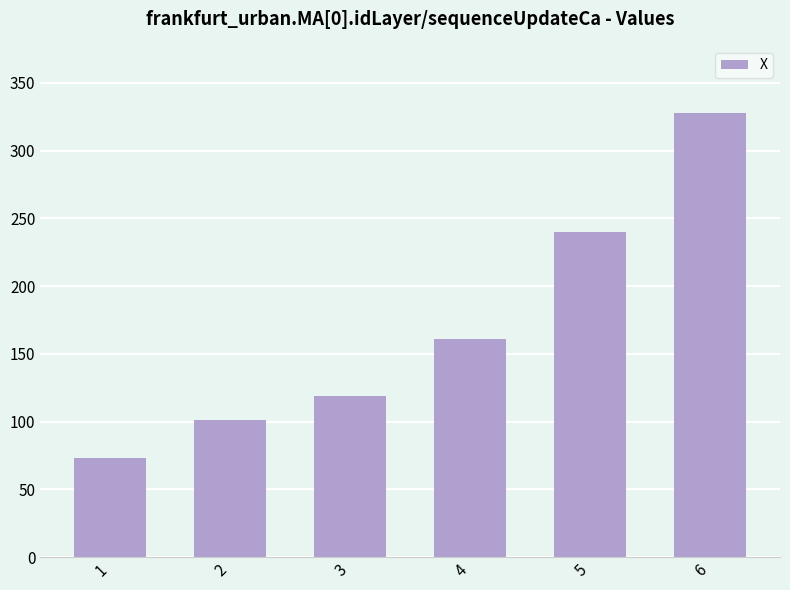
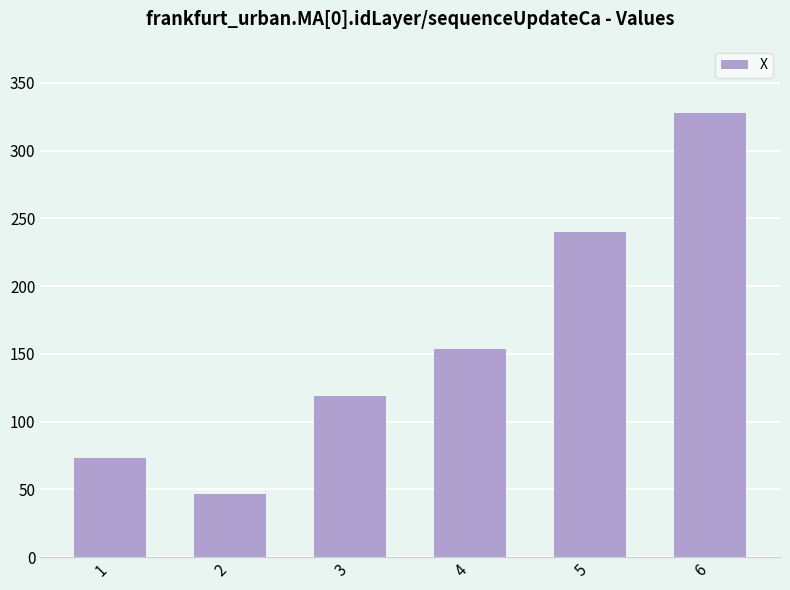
2: 101 -> 47
4: 161 -> 154
